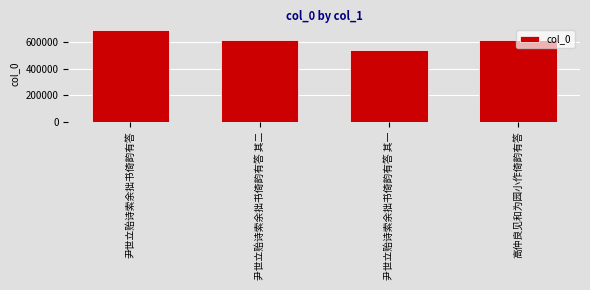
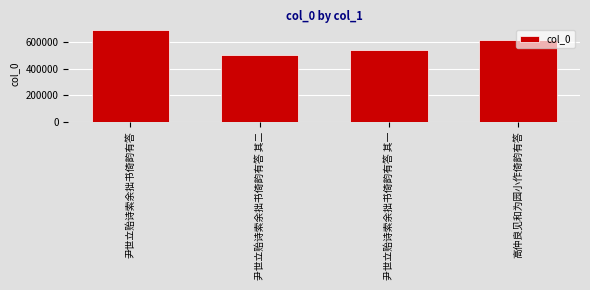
尹世立贻诗索余拙书倚韵有答 其二: 610000 -> 510000
